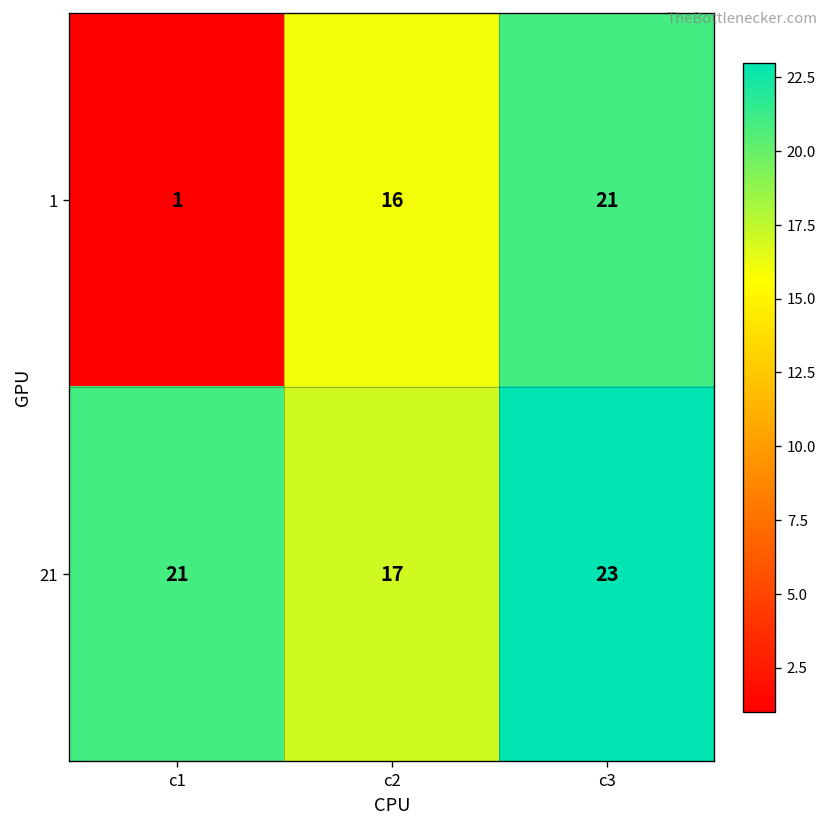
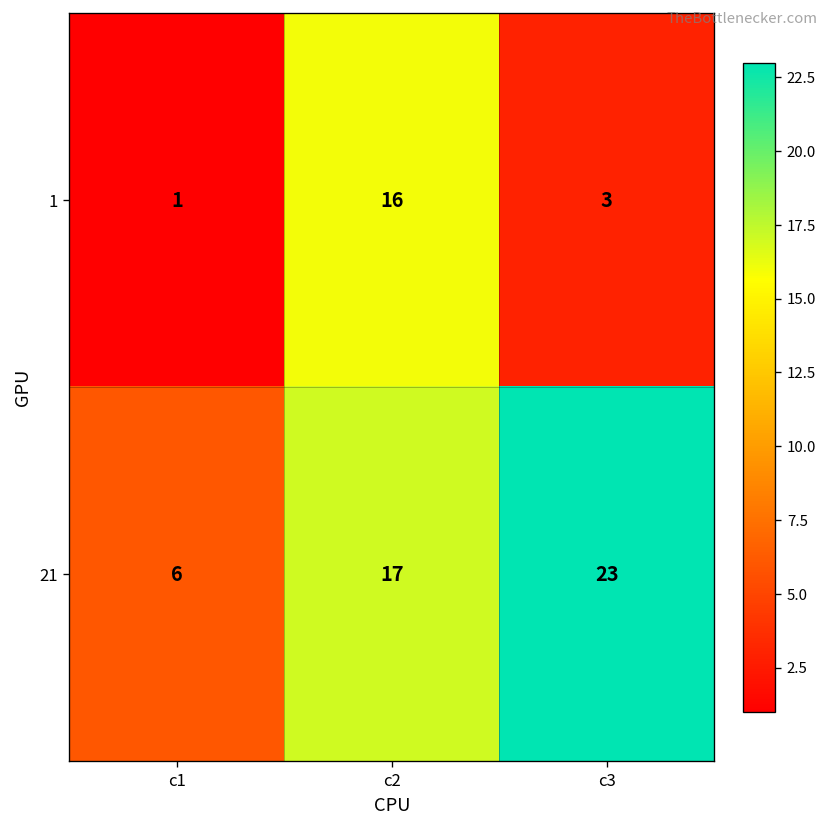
1, c3: 21 -> 3
21, c1: 21 -> 6
